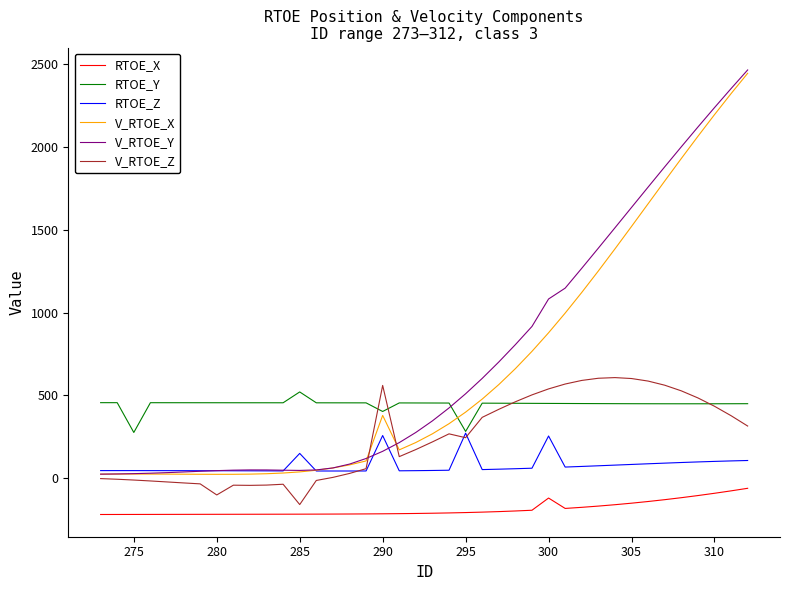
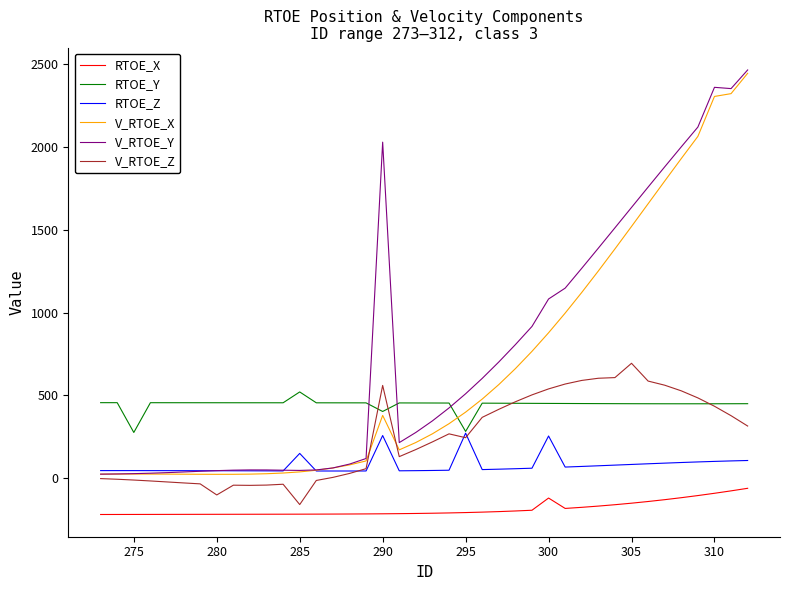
V_RTOE_Y, 290: 160 -> 2030
V_RTOE_Z, 305: 600 -> 690
V_RTOE_X, 310: 2190 -> 2300
V_RTOE_Y, 310: 2240 -> 2360
